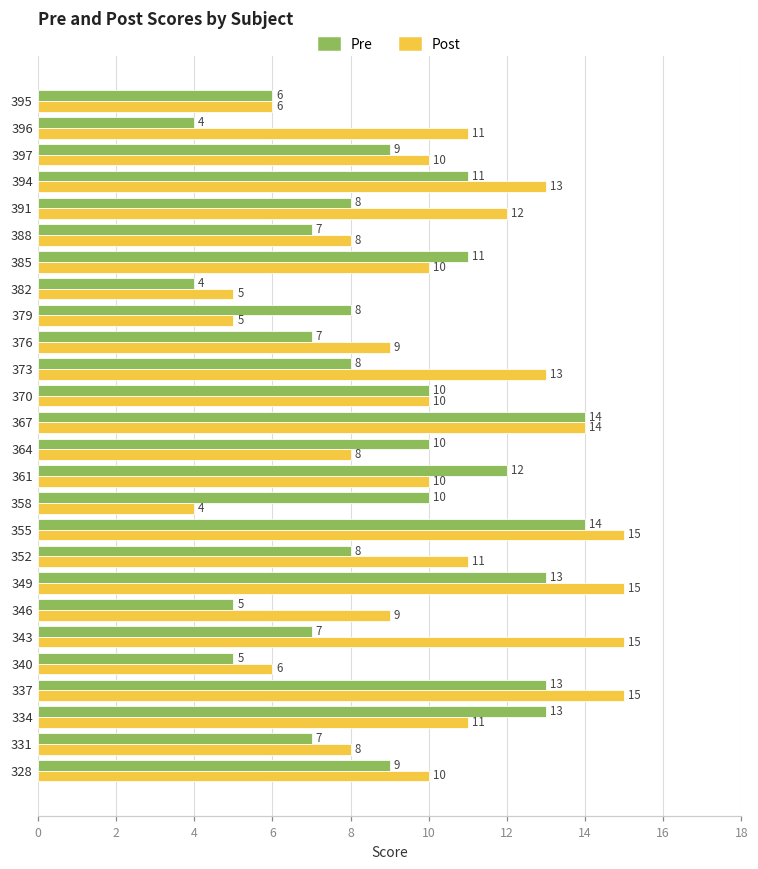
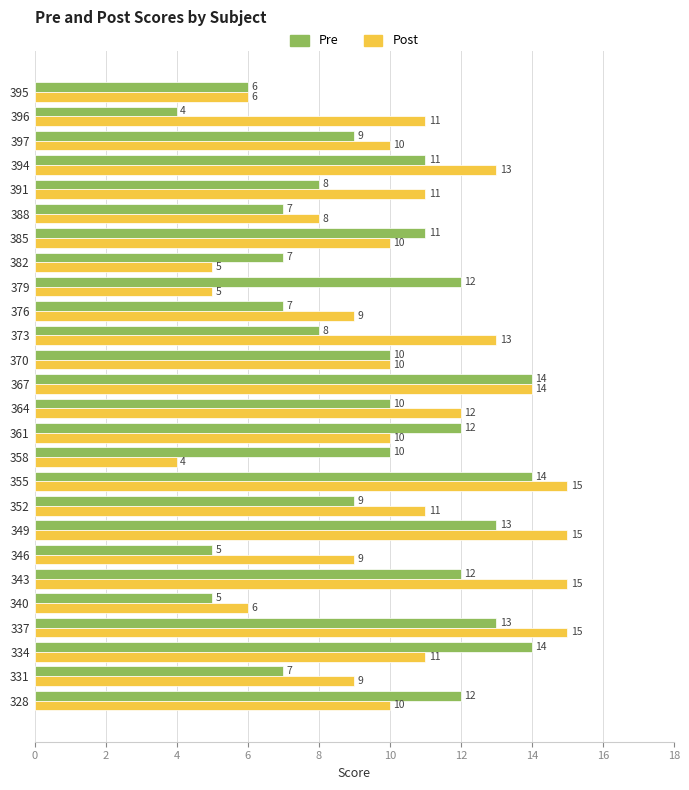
Post, 391: 12 -> 11
Pre, 382: 4 -> 7
Pre, 379: 8 -> 12
Post, 364: 8 -> 12
Pre, 352: 8 -> 9
Pre, 343: 7 -> 12
Pre, 334: 13 -> 14
Post, 331: 8 -> 9
Pre, 328: 9 -> 12
